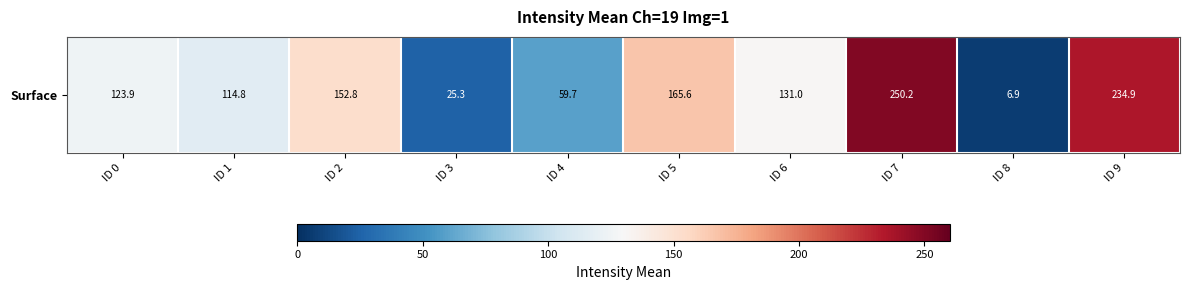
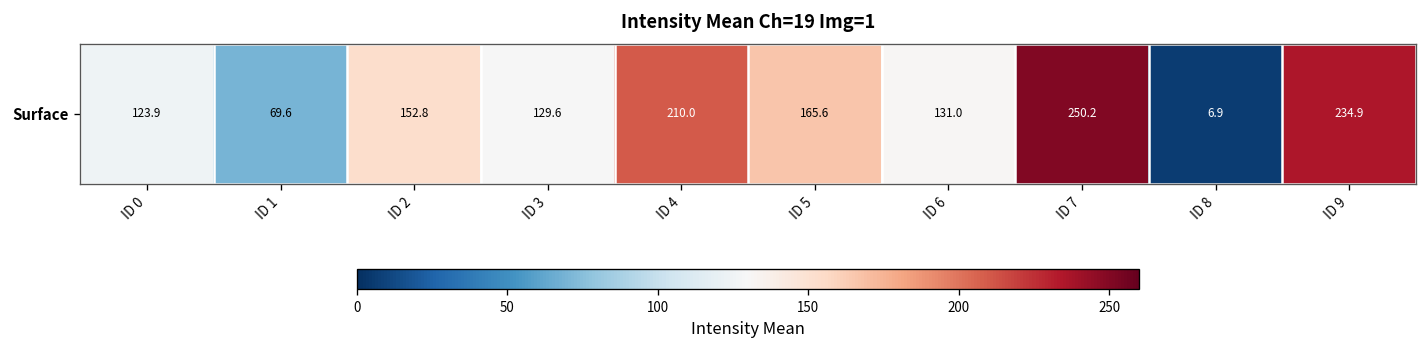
Surface, ID 1: 114.8 -> 69.6
Surface, ID 3: 25.3 -> 129.6
Surface, ID 4: 59.7 -> 210.0
